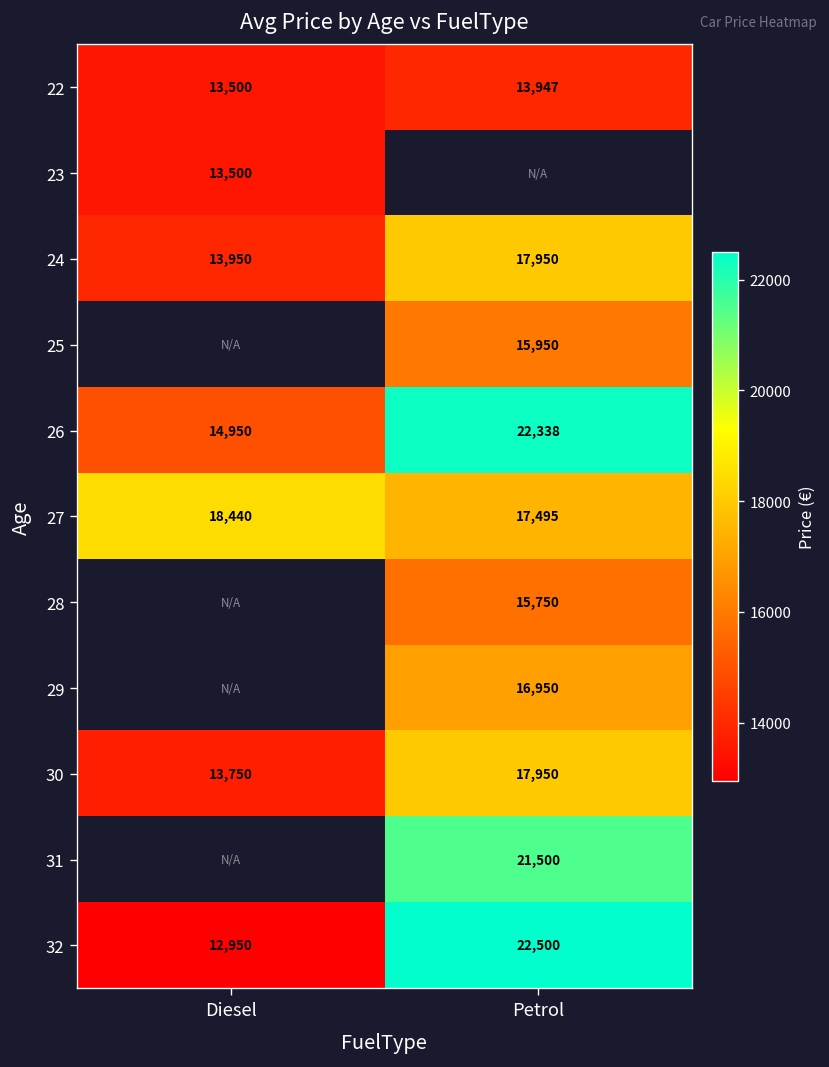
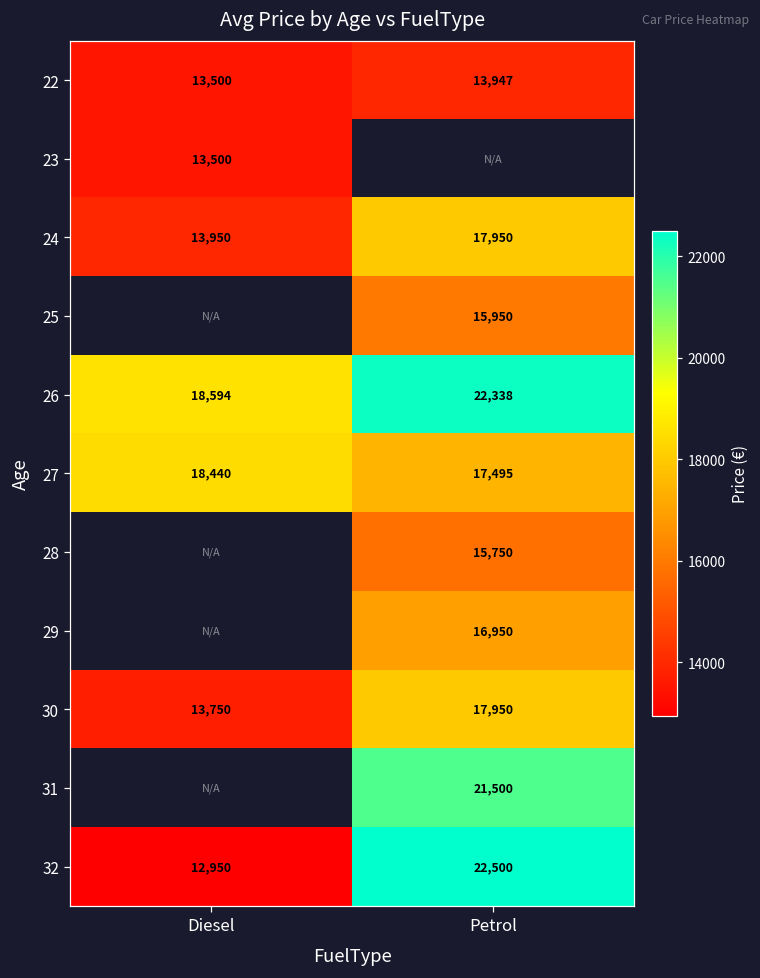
26, Diesel: 14,950 -> 18,594
